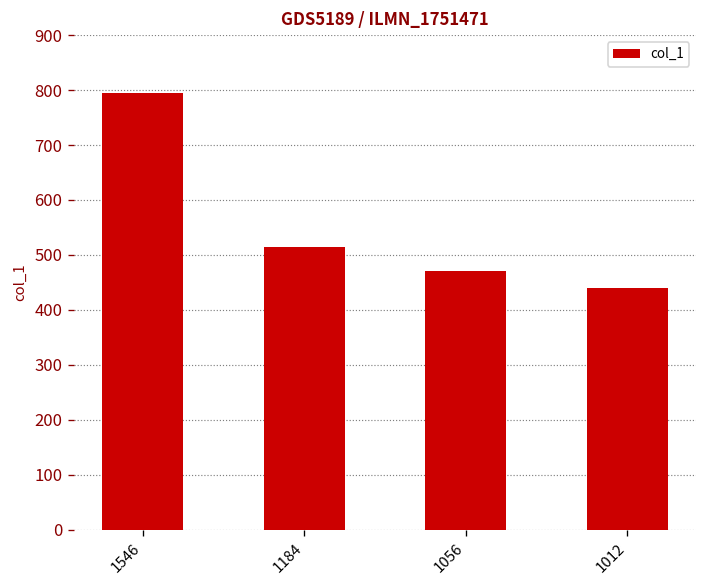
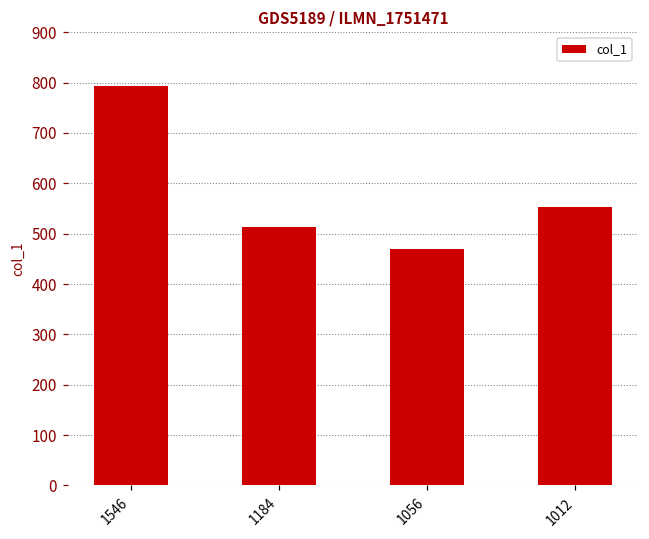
1012: 440 -> 550
